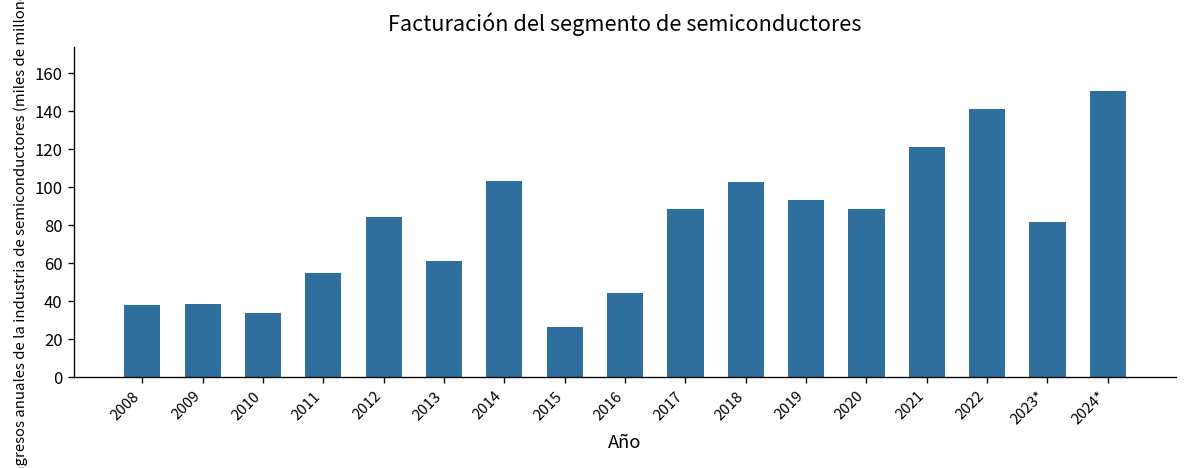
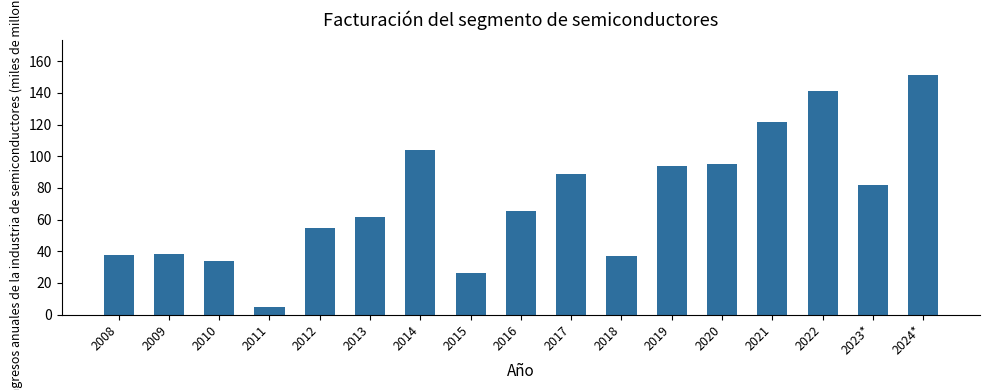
2011: 55 -> 5
2012: 84 -> 54
2016: 45 -> 66
2018: 103 -> 37
2020: 89 -> 95
